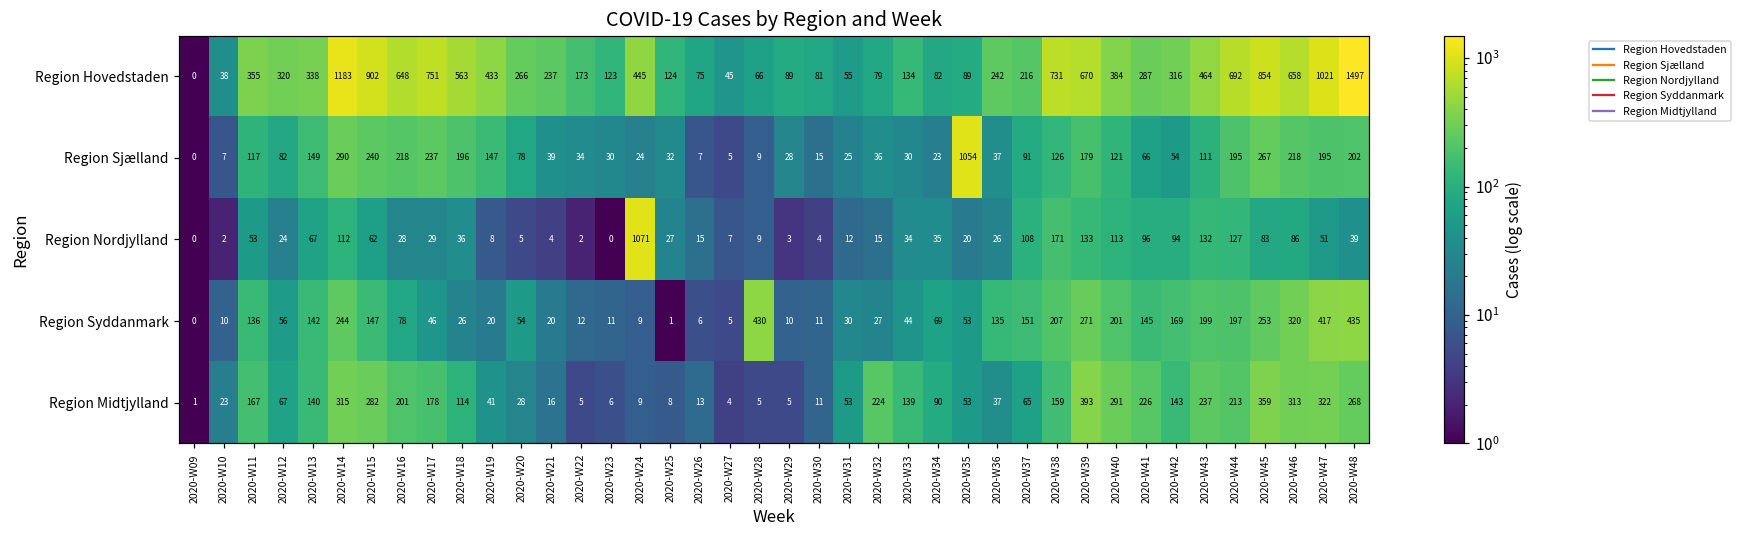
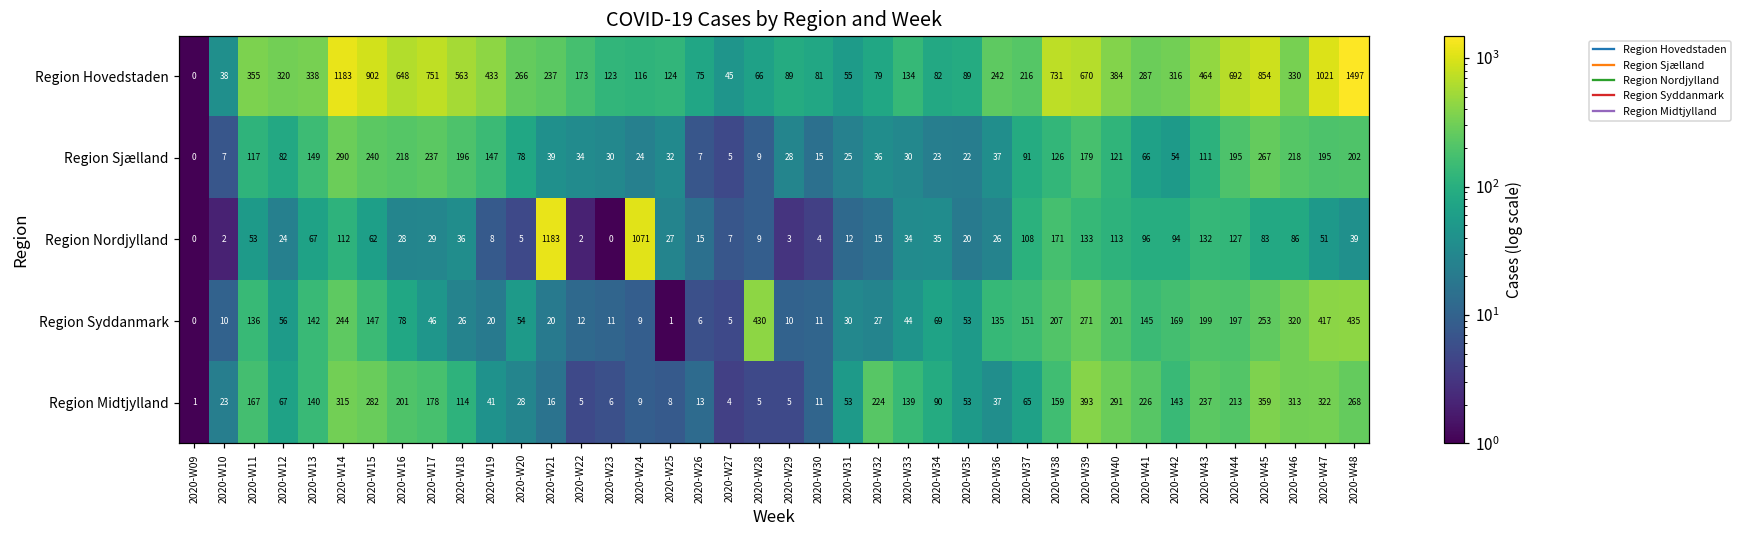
Region Hovedstaden, 2020-W24: 445 -> 116
Region Hovedstaden, 2020-W46: 658 -> 330
Region Sjælland, 2020-W35: 1054 -> 22
Region Nordjylland, 2020-W21: 4 -> 1183
